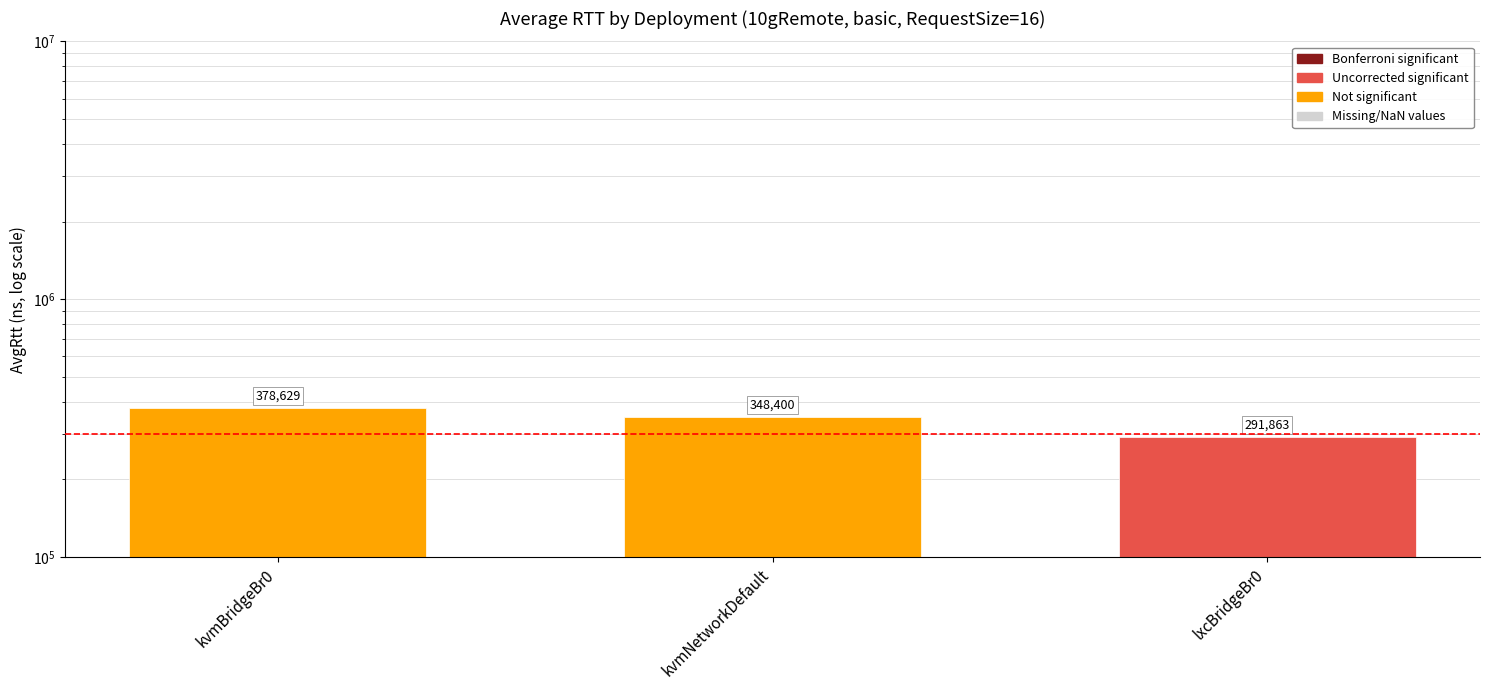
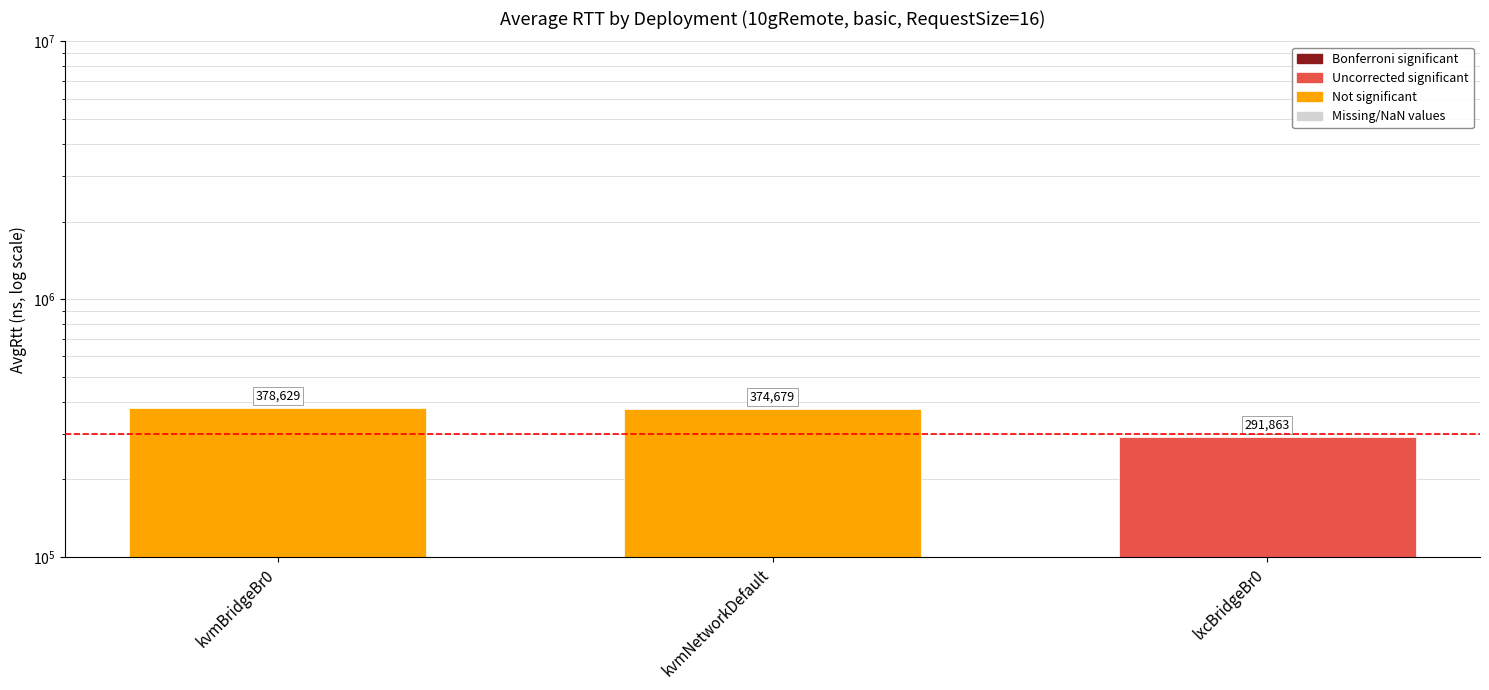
kvmNetworkDefault: 348,400 -> 374,679
